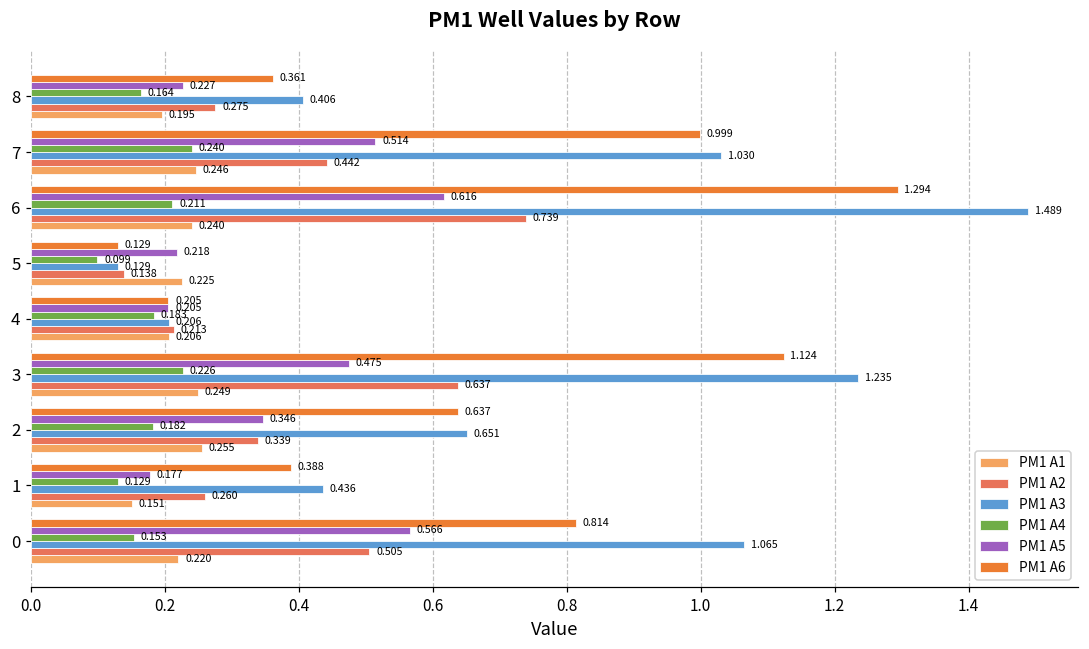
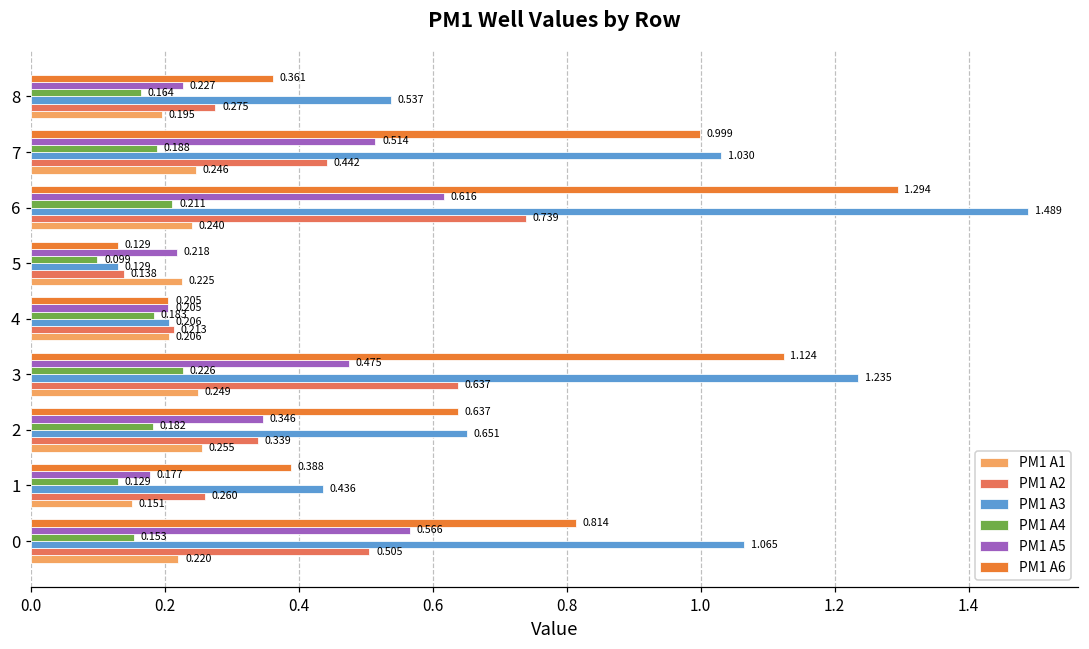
PM1 A3, 8: 0.406 -> 0.537
PM1 A4, 7: 0.240 -> 0.188
